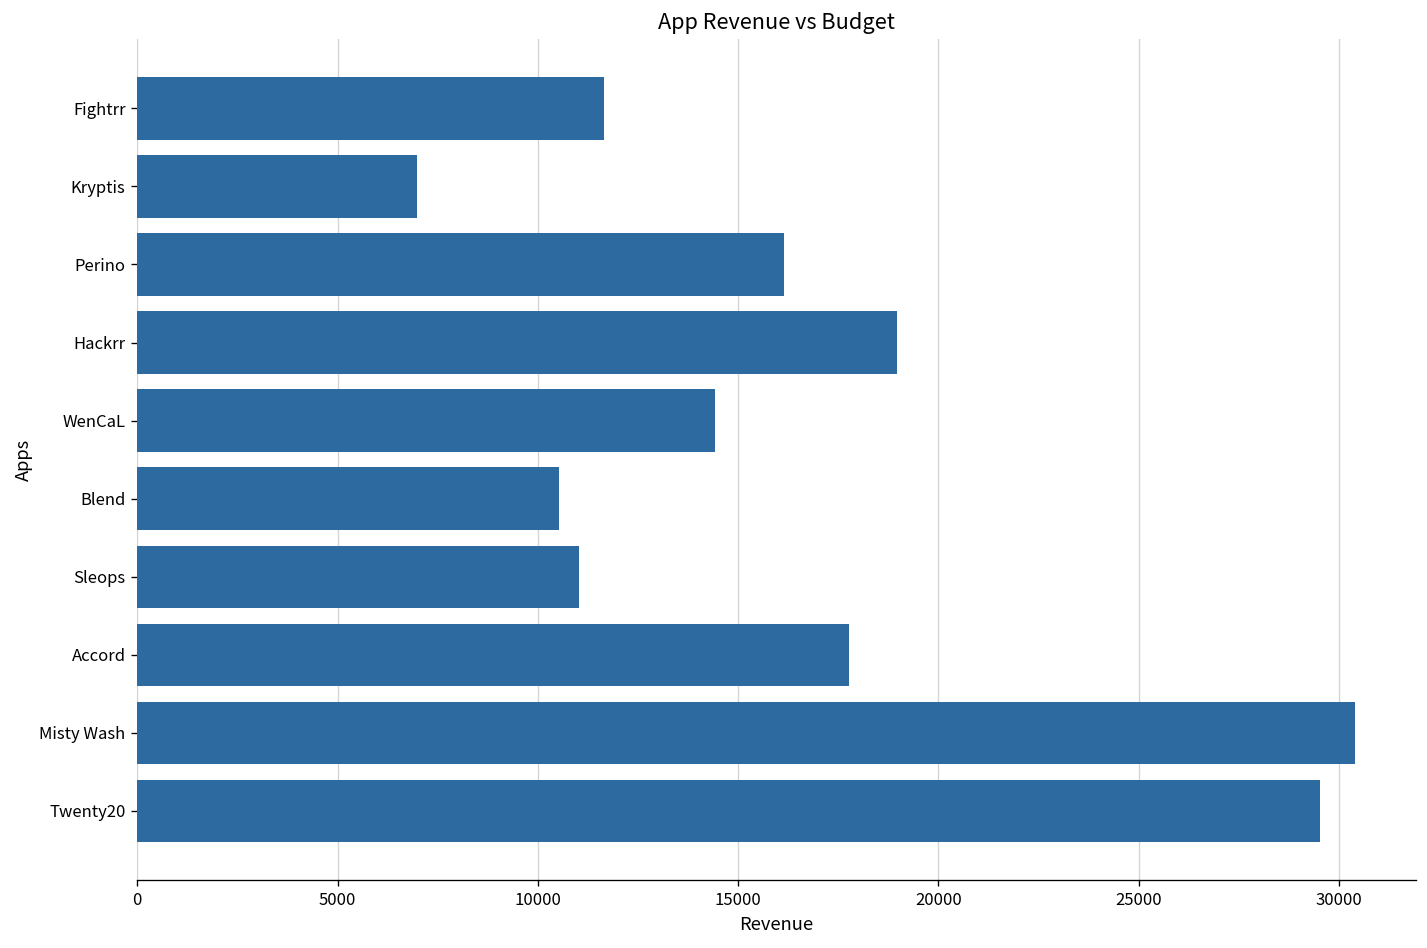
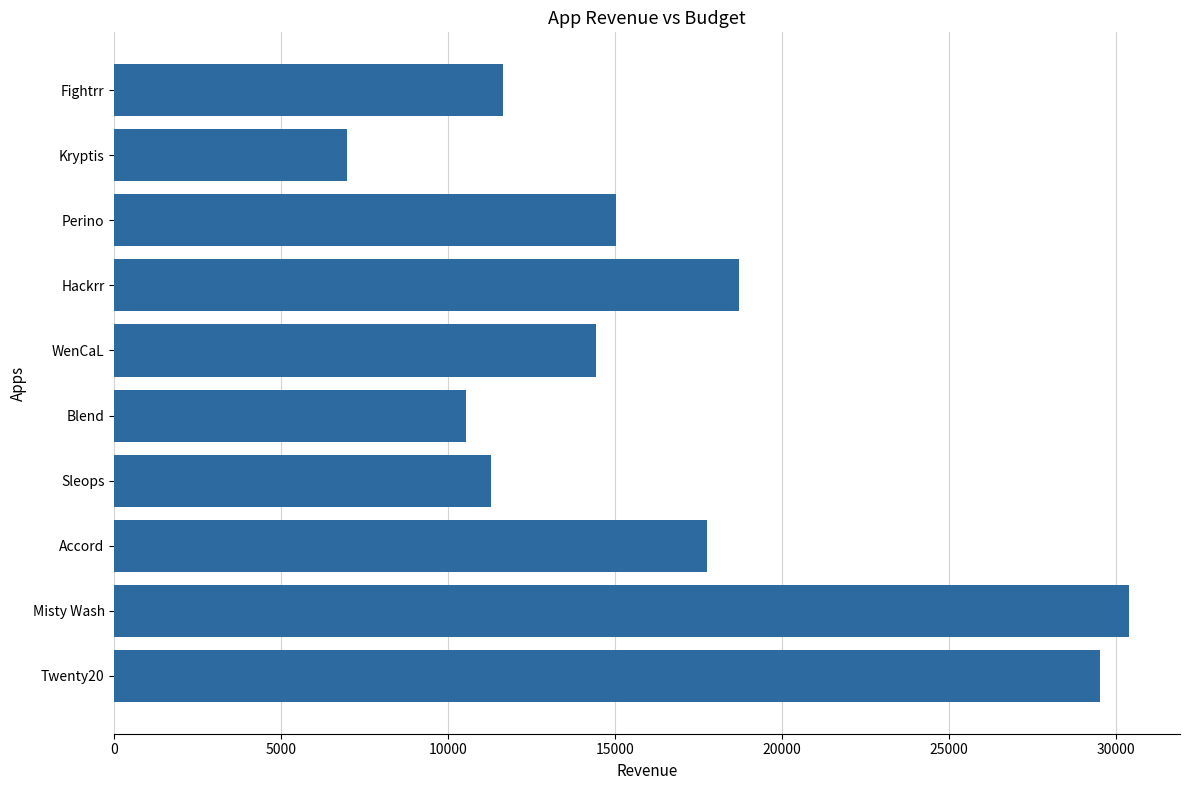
Perino: 16100 -> 15000
Hackrr: 19000 -> 18700
Sleops: 11000 -> 11300
